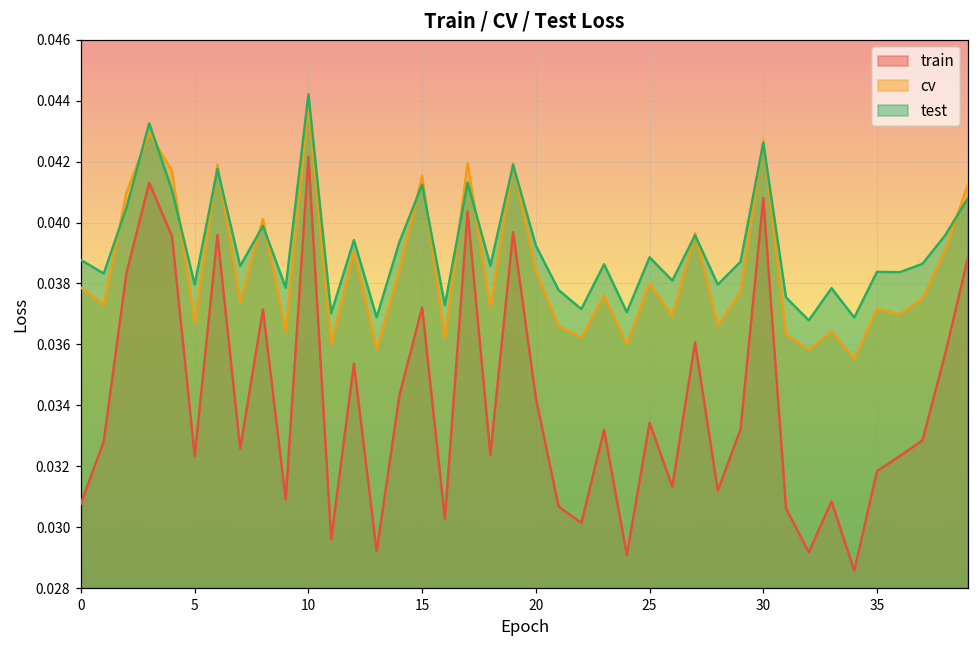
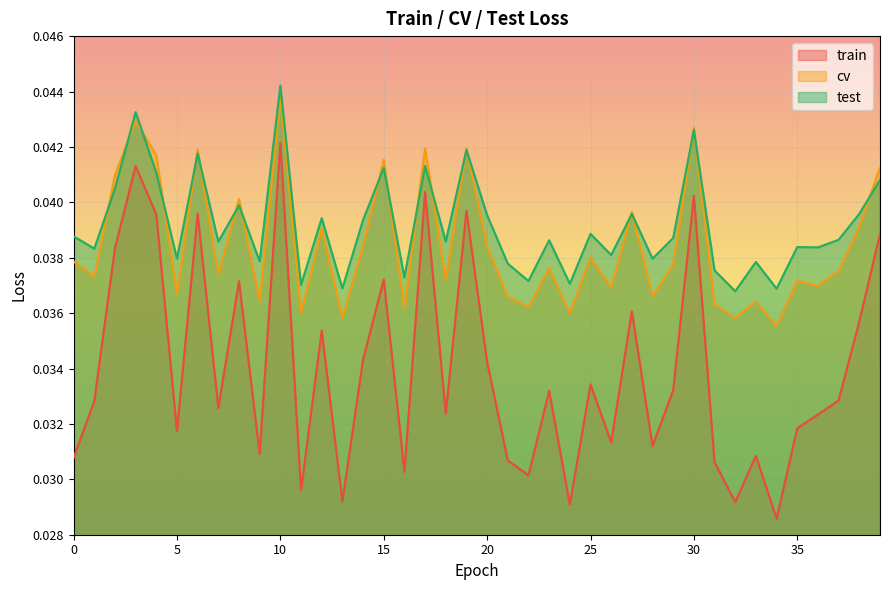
train, 5: 0.0323 -> 0.0317
test, 20: 0.0392 -> 0.0395
train, 30: 0.0408 -> 0.0402
